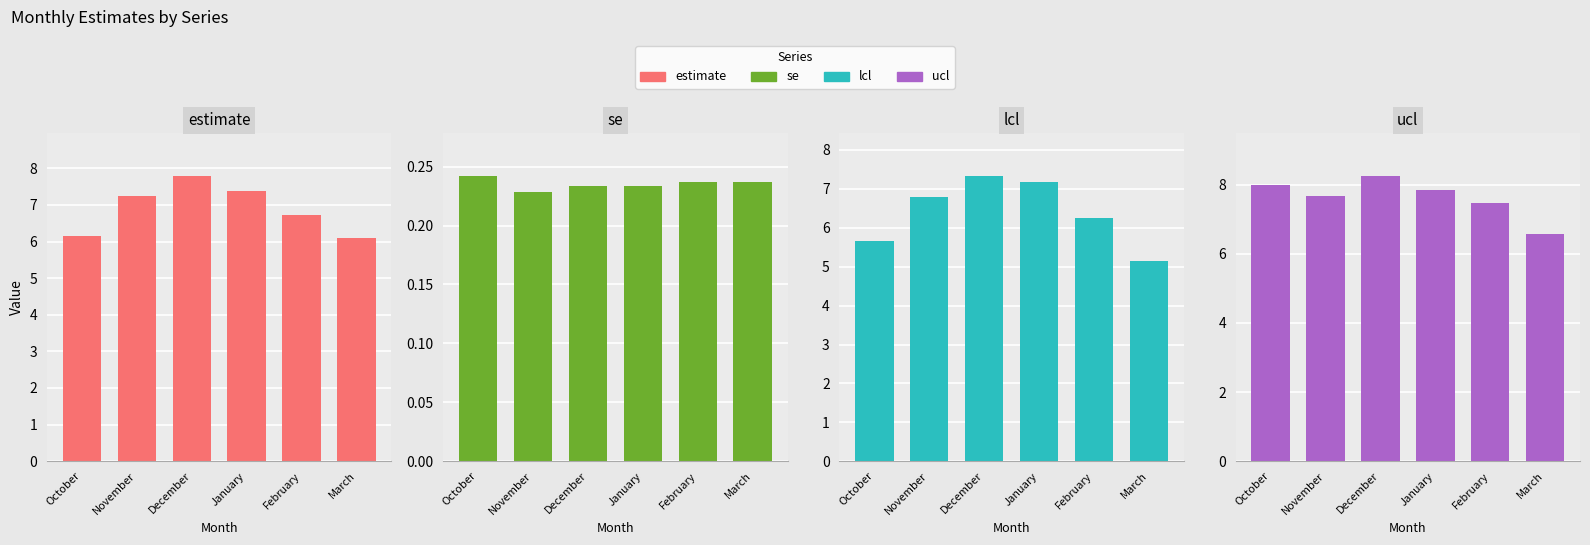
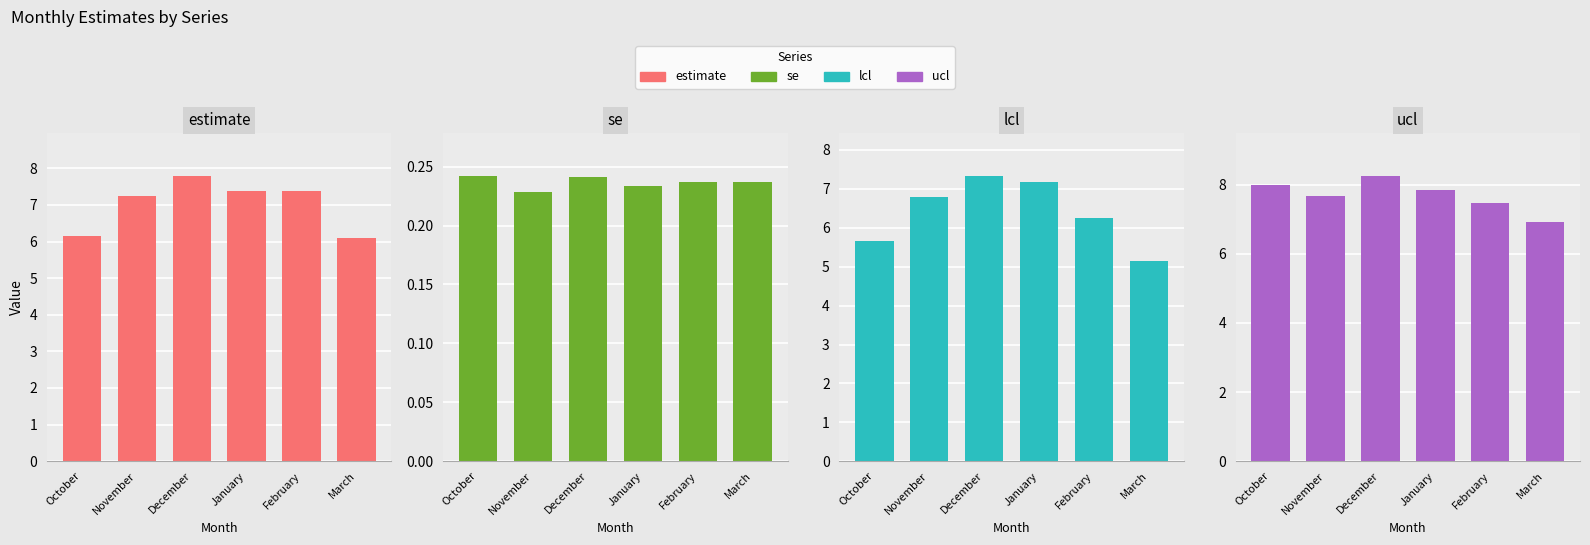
estimate, February: 6.7 -> 7.4
se, December: 0.234 -> 0.241
ucl, March: 6.6 -> 6.9
